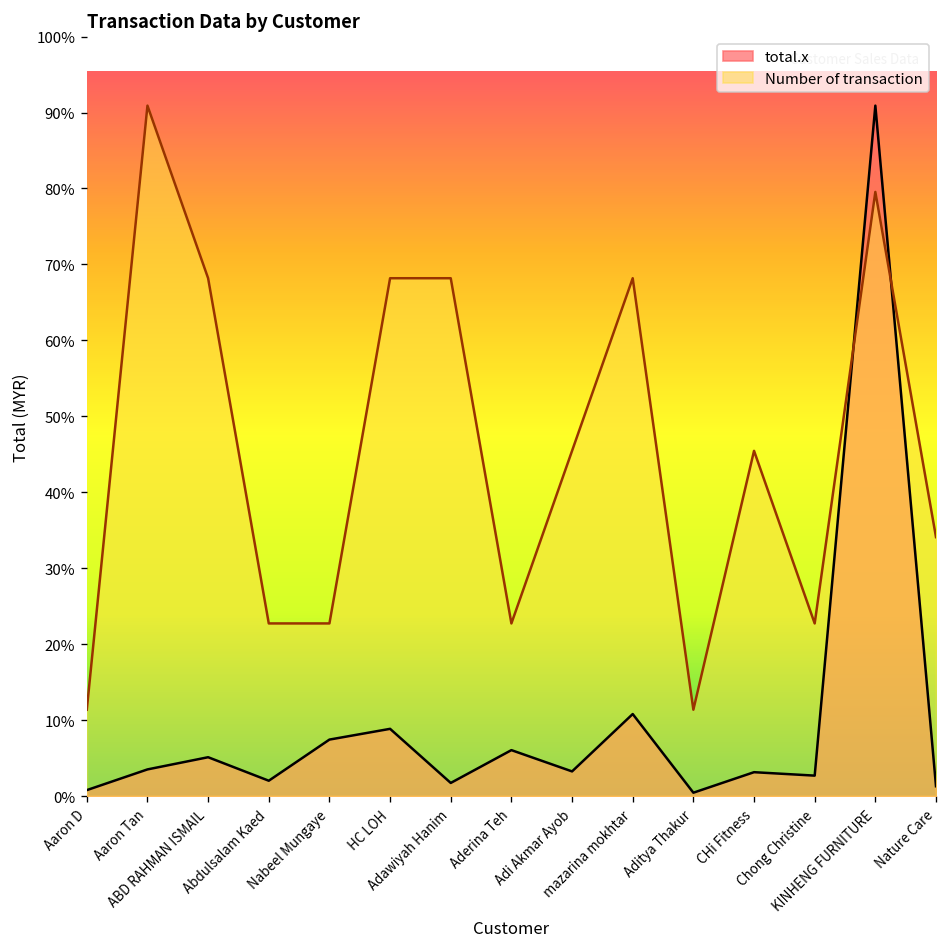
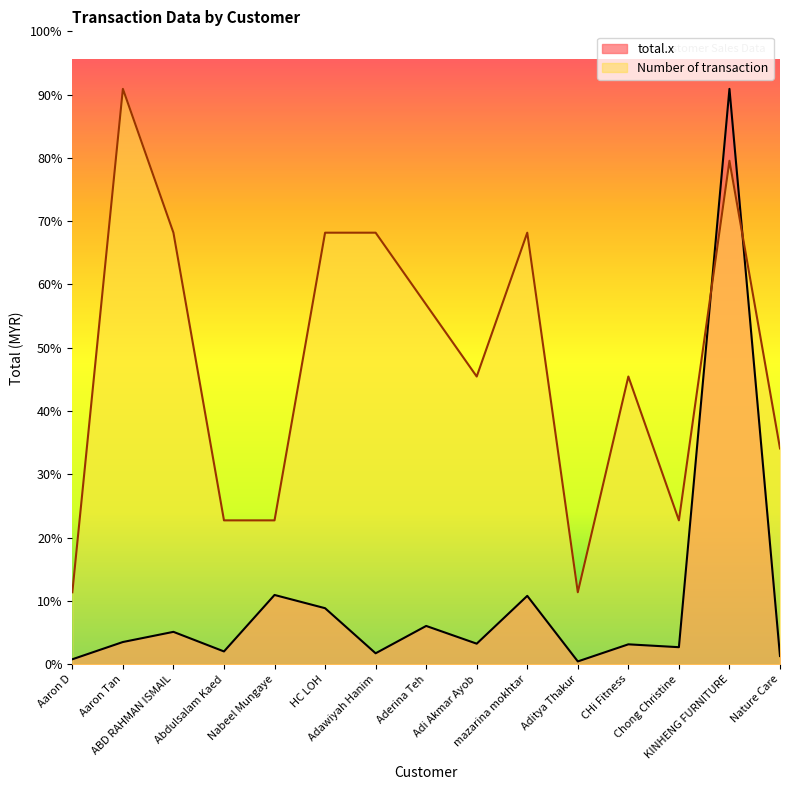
total.x, Nabeel Mungaye: 7% -> 11%
Number of transaction, Aderina Teh: 23% -> 57%
